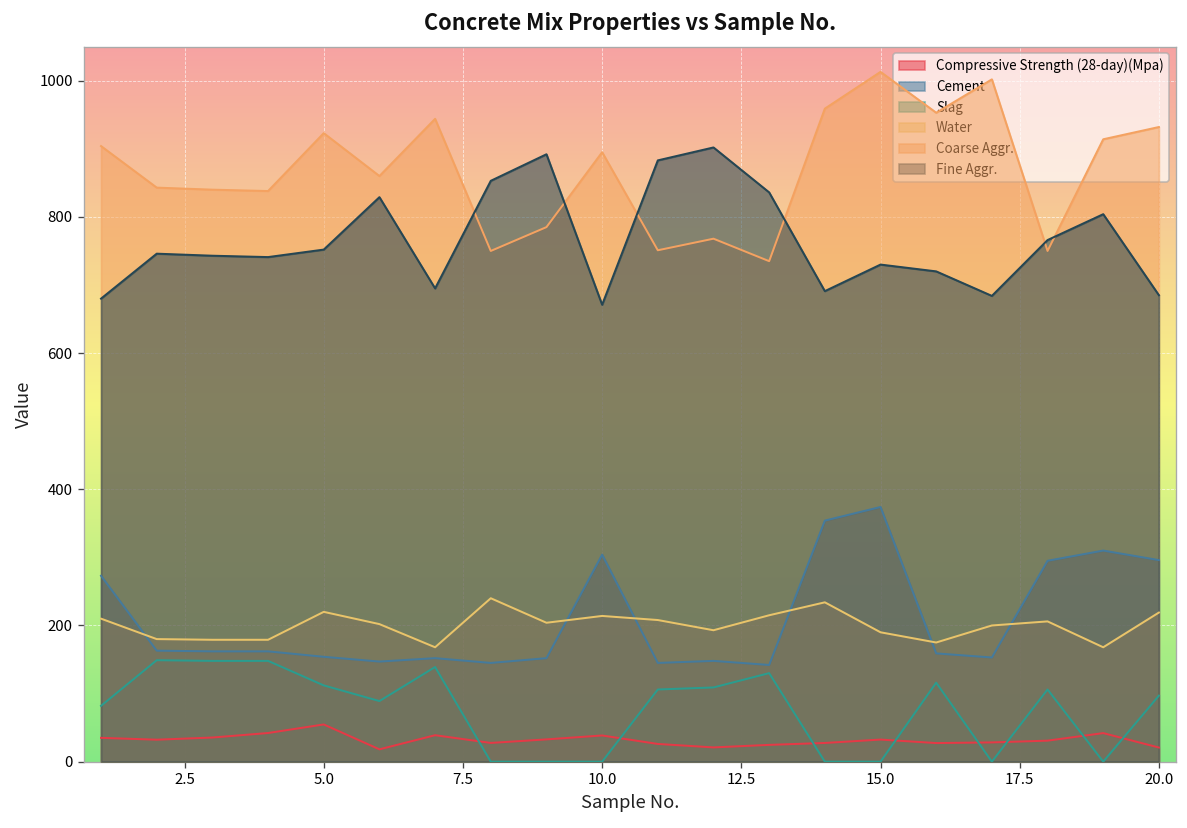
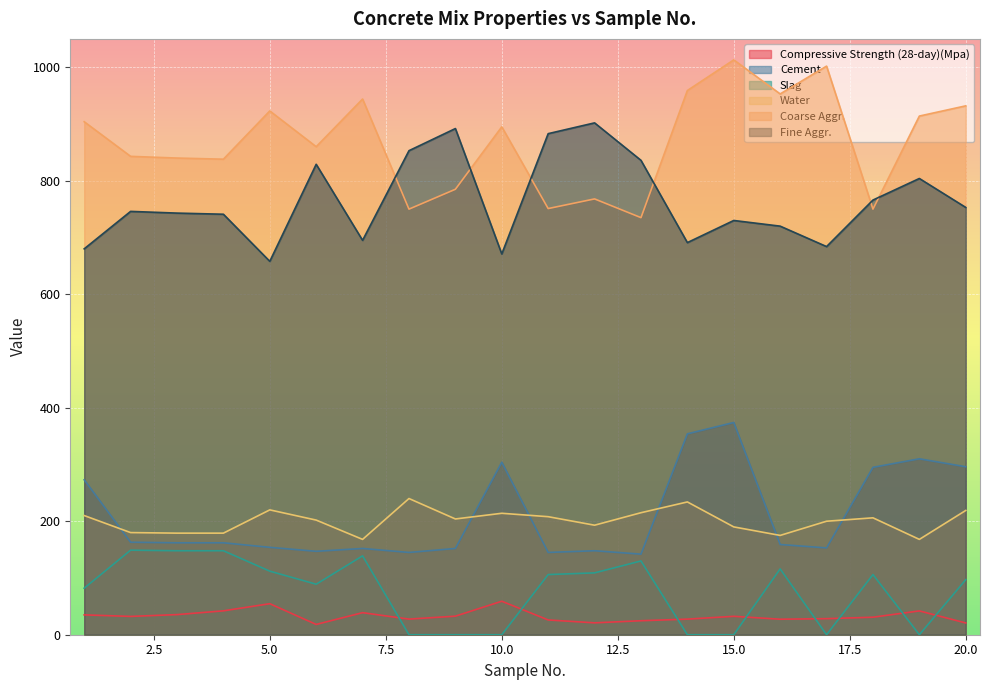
Fine Aggr., 5.0: 750 -> 660
Compressive Strength (28-day)(Mpa), 10.0: 40 -> 60
Fine Aggr., 20.0: 690 -> 750
